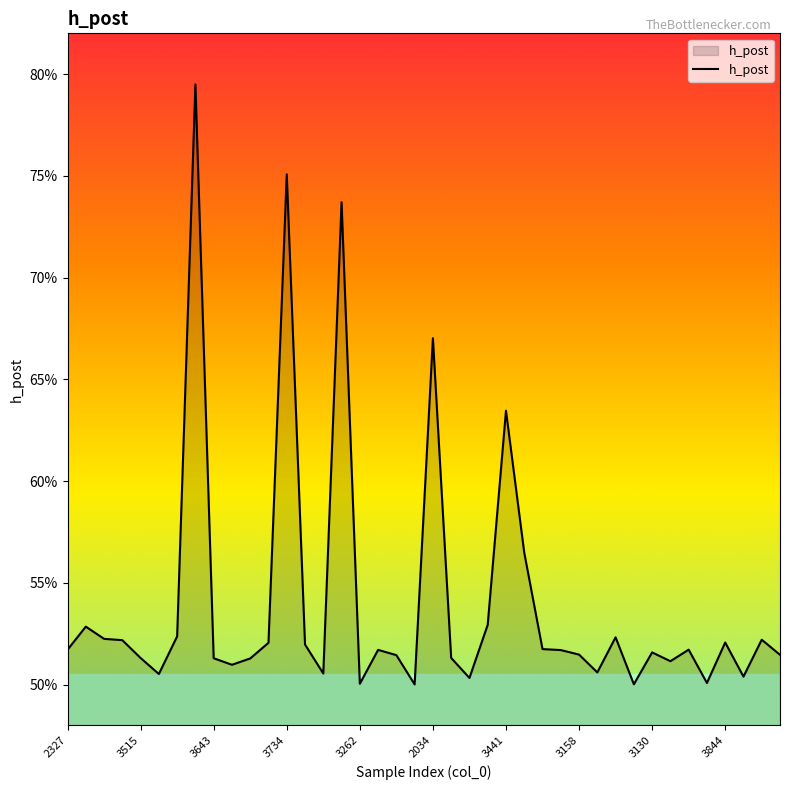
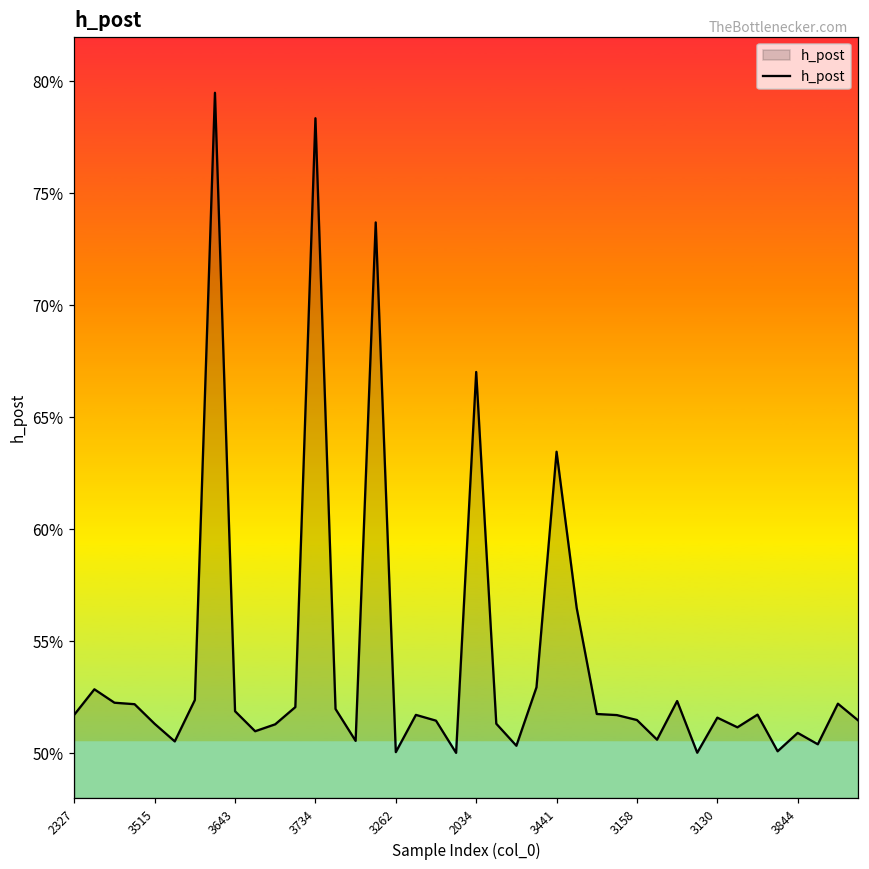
3643: 51.3% -> 51.9%
3734: 75.1% -> 78.4%
3844: 52.1% -> 50.9%
